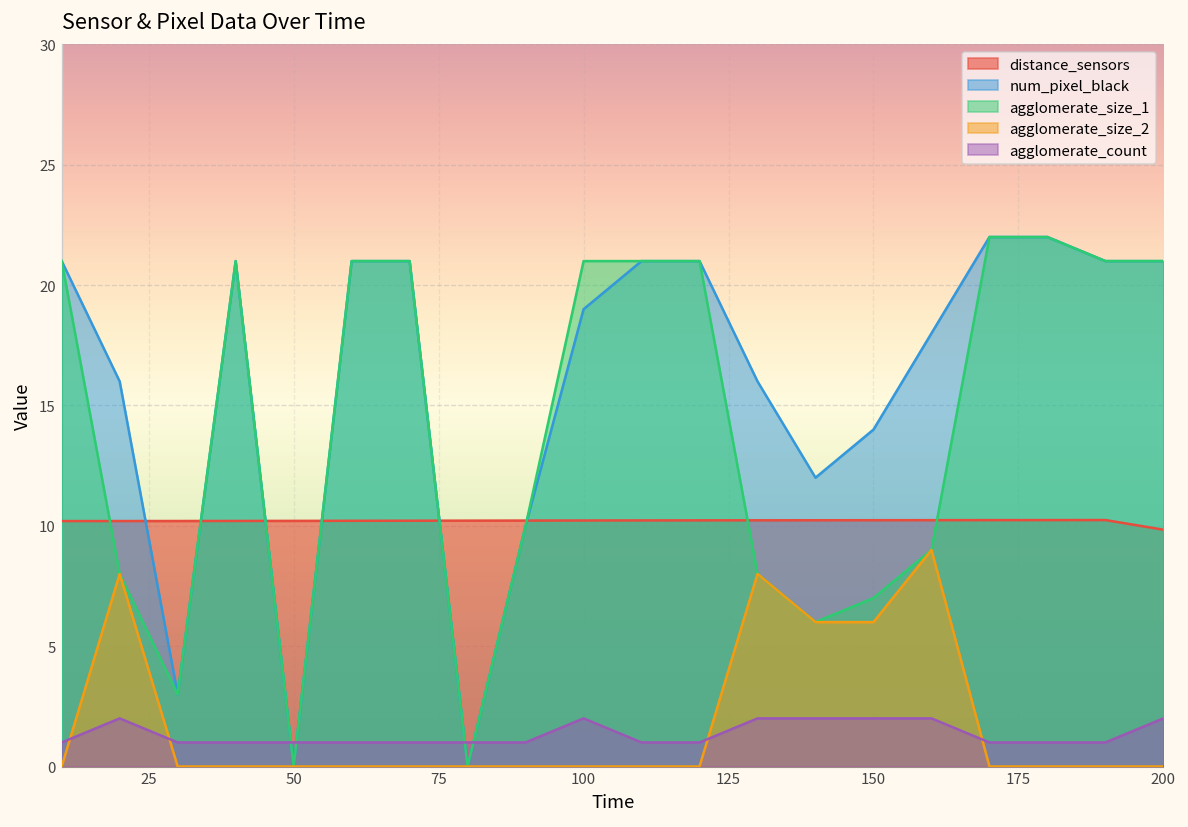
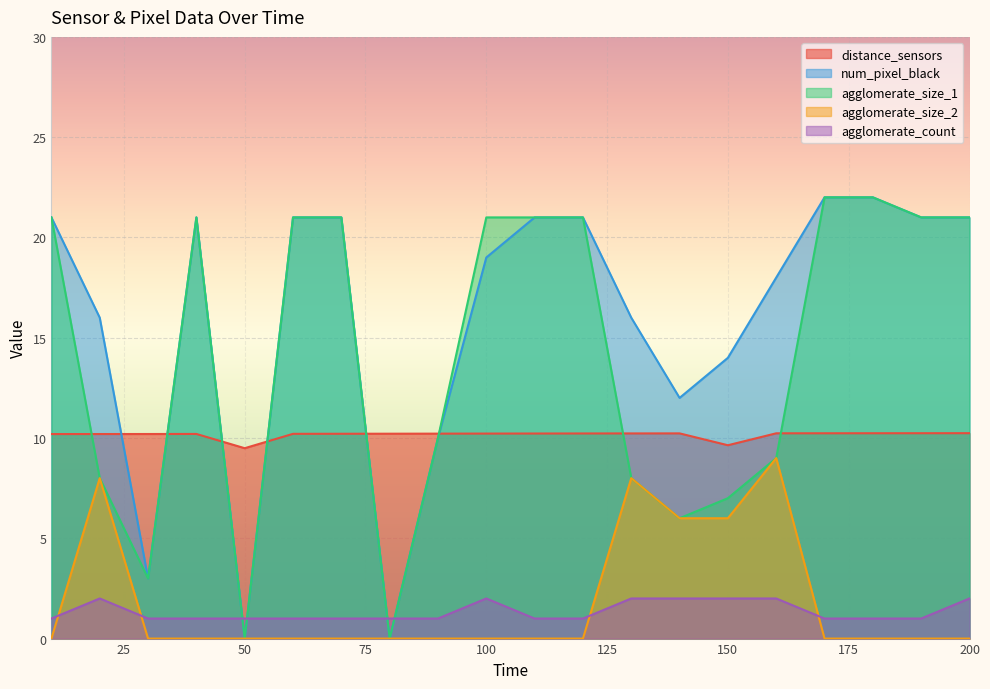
distance_sensors, 50: 10.2 -> 9.5
distance_sensors, 150: 10.2 -> 9.6
distance_sensors, 200: 9.8 -> 10.2
